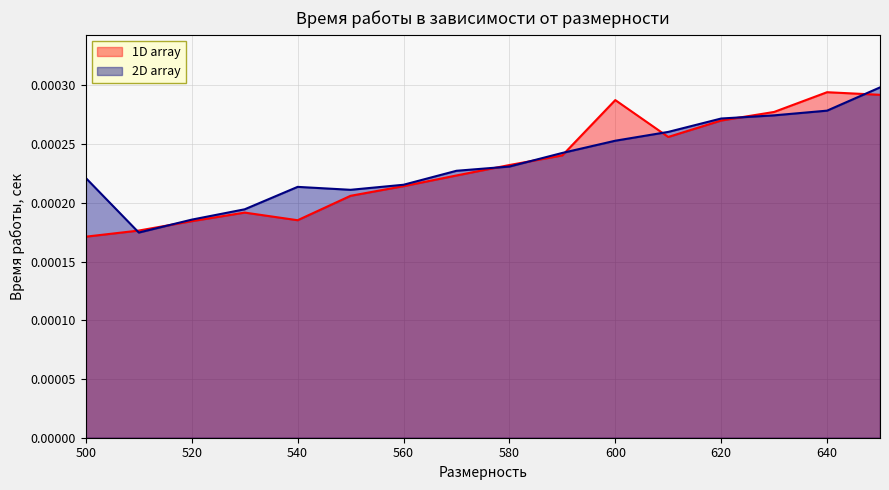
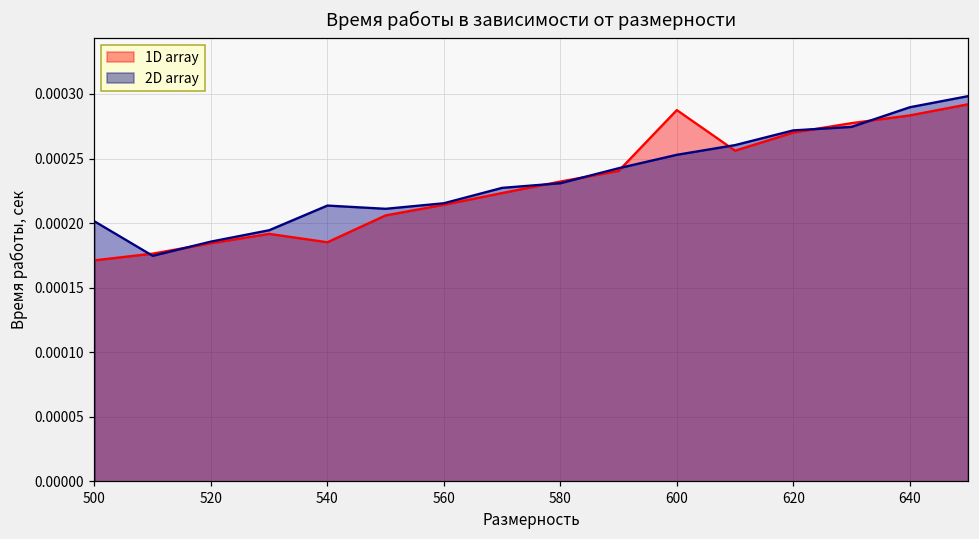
2D array, 500: 0.000221 -> 0.000201
1D array, 640: 0.000294 -> 0.000283
2D array, 640: 0.000279 -> 0.000290
